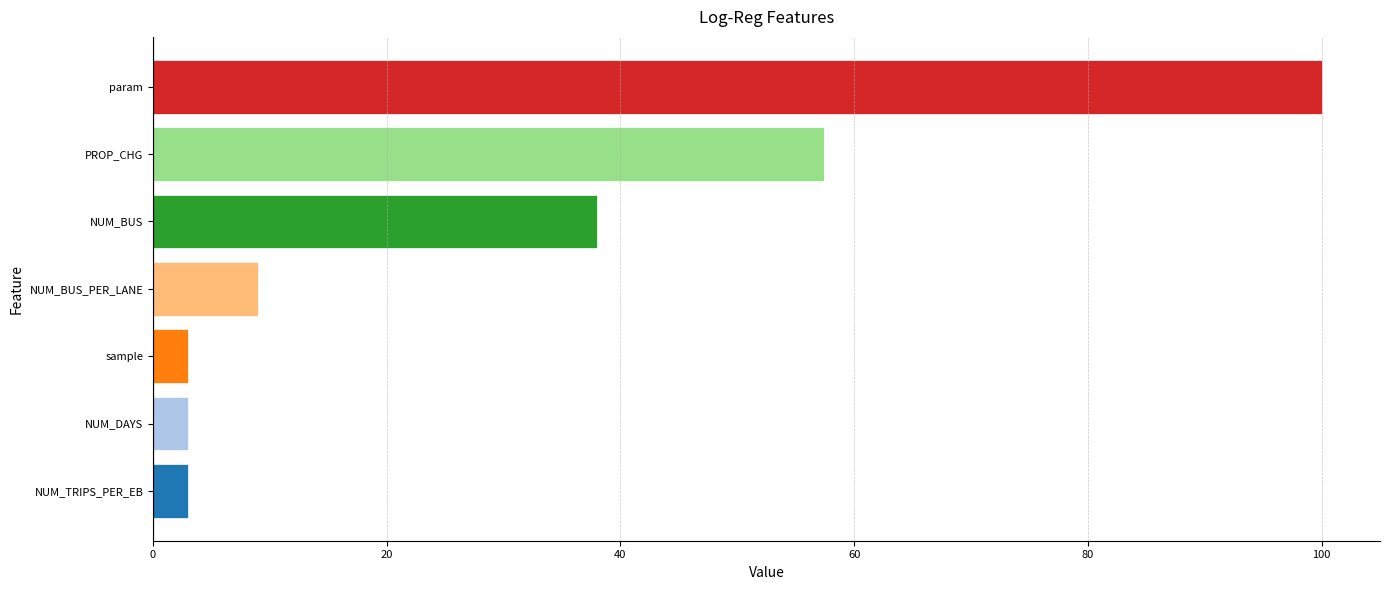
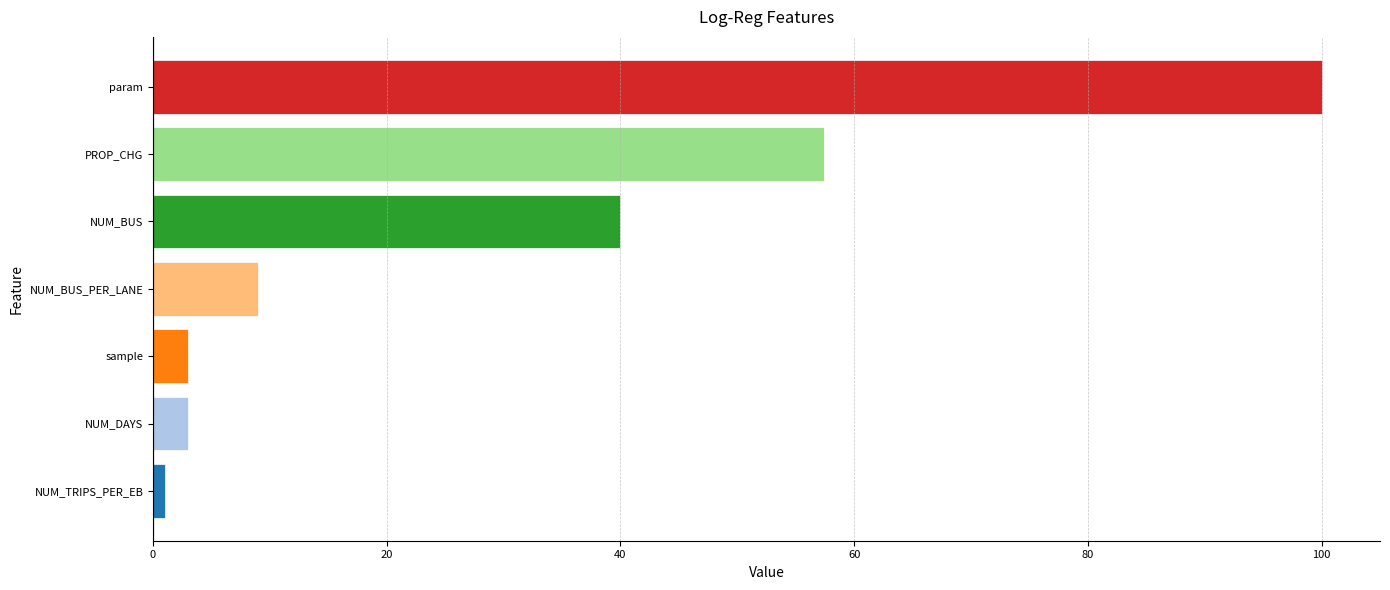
NUM_BUS: 38 -> 40
NUM_TRIPS_PER_EB: 3 -> 1
